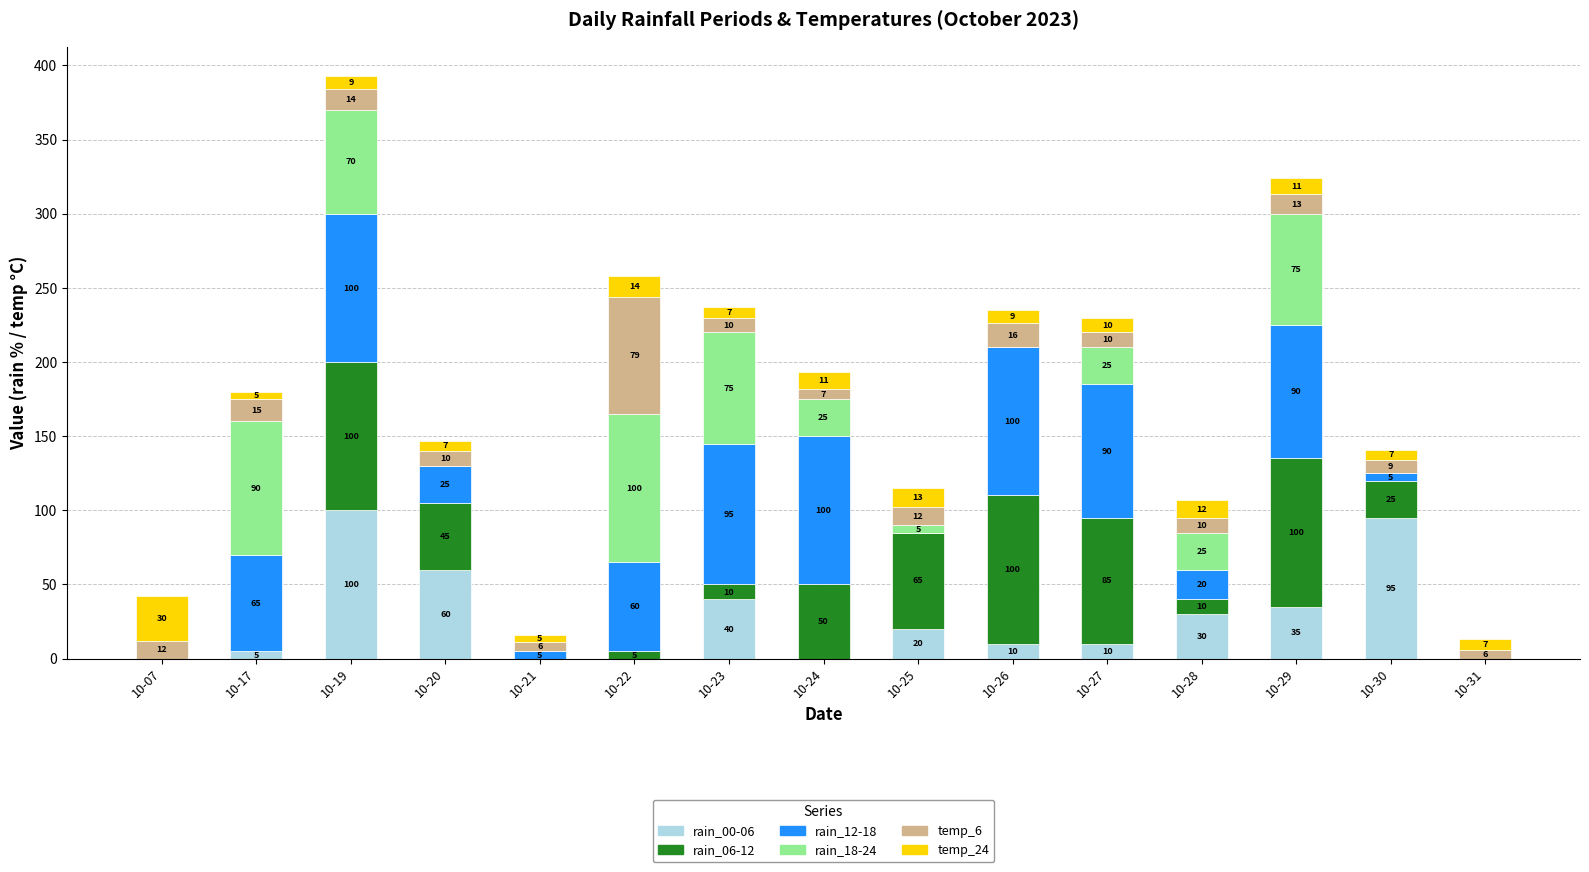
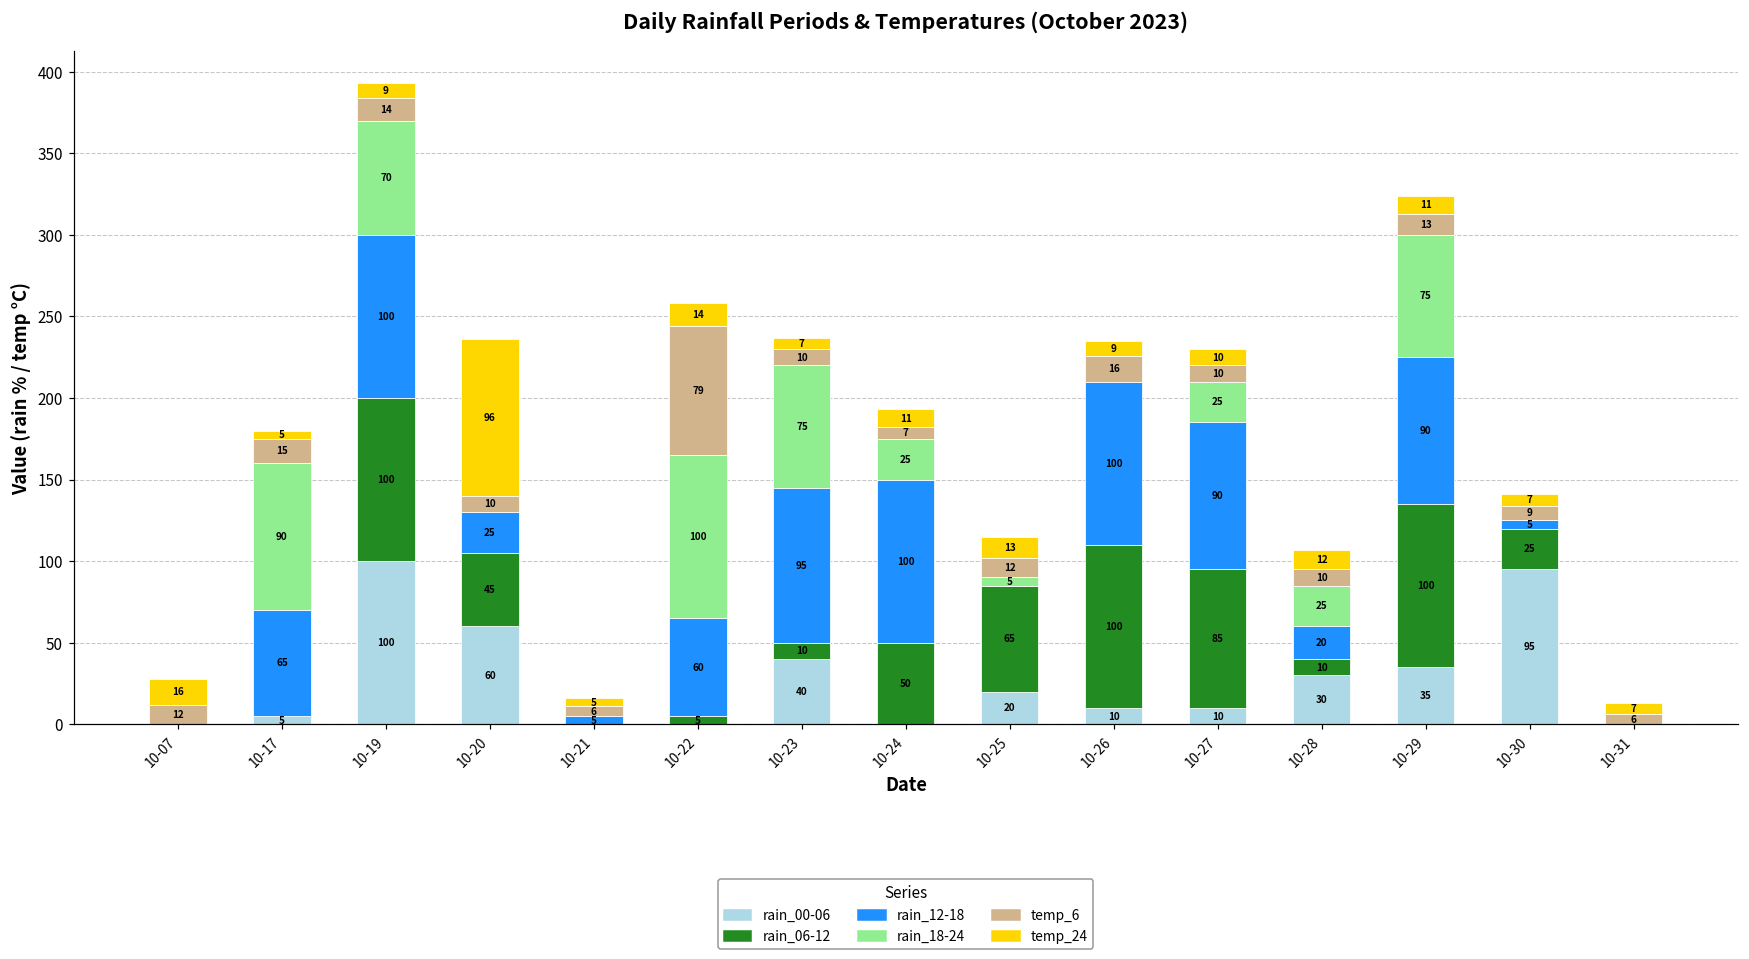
temp_24, 10-07: 30 -> 16
temp_24, 10-20: 7 -> 96
